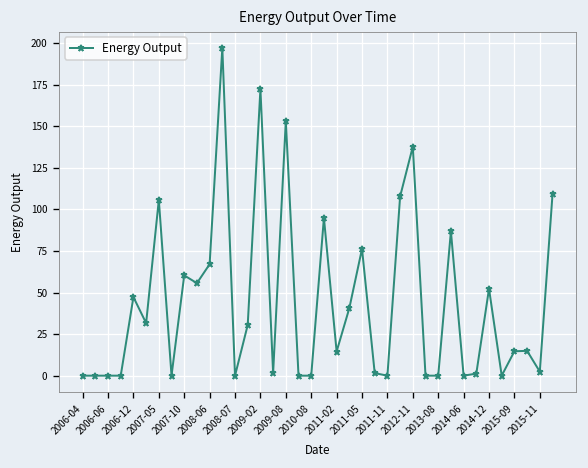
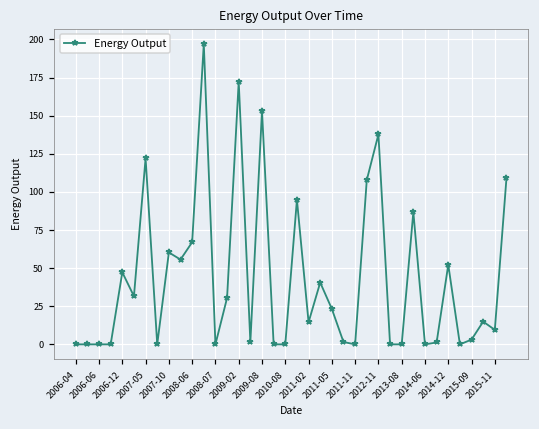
2007-05: 106 -> 122
2011-05: 76 -> 23
2015-09: 15 -> 3
2015-11: 2 -> 10
